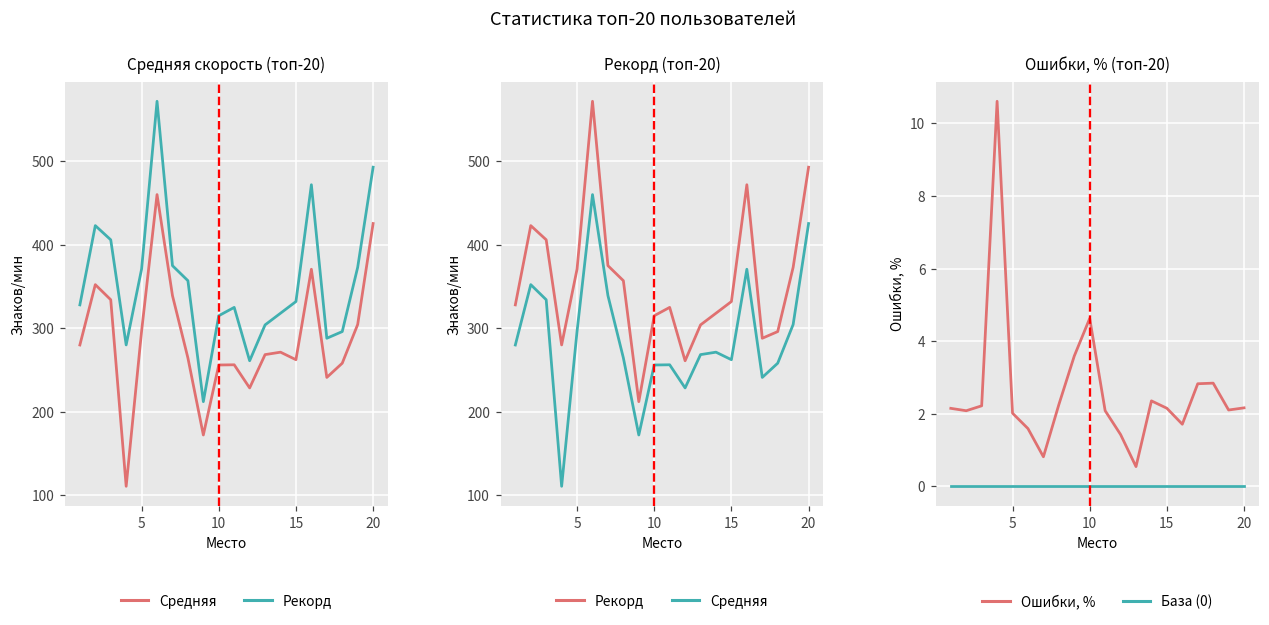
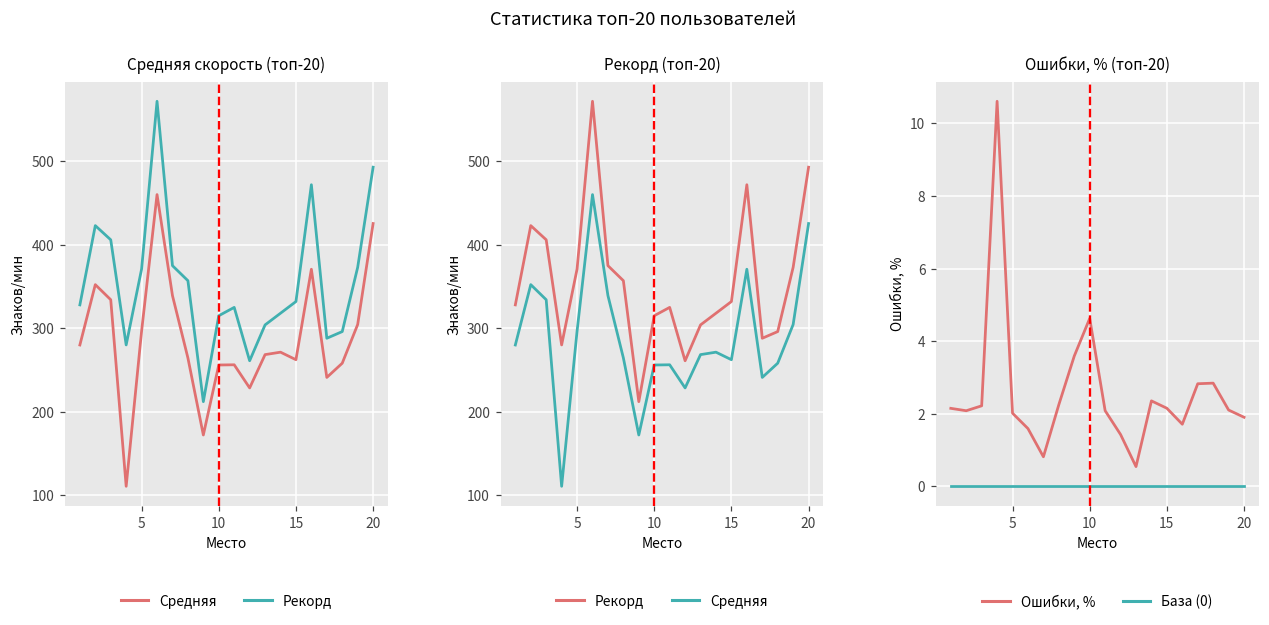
Ошибки, % (топ-20), Ошибки, %, 20: 2.2 -> 1.9
